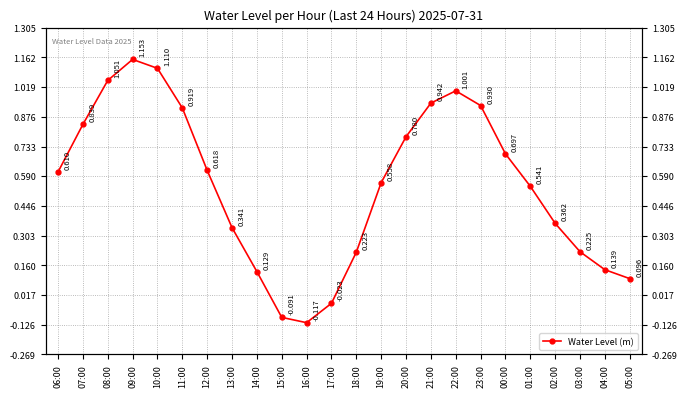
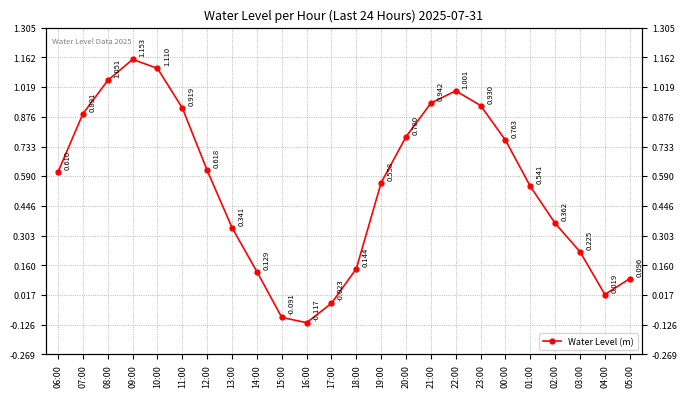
07:00: 0.839 -> 0.891
18:00: 0.223 -> 0.144
00:00: 0.697 -> 0.763
04:00: 0.139 -> 0.019
